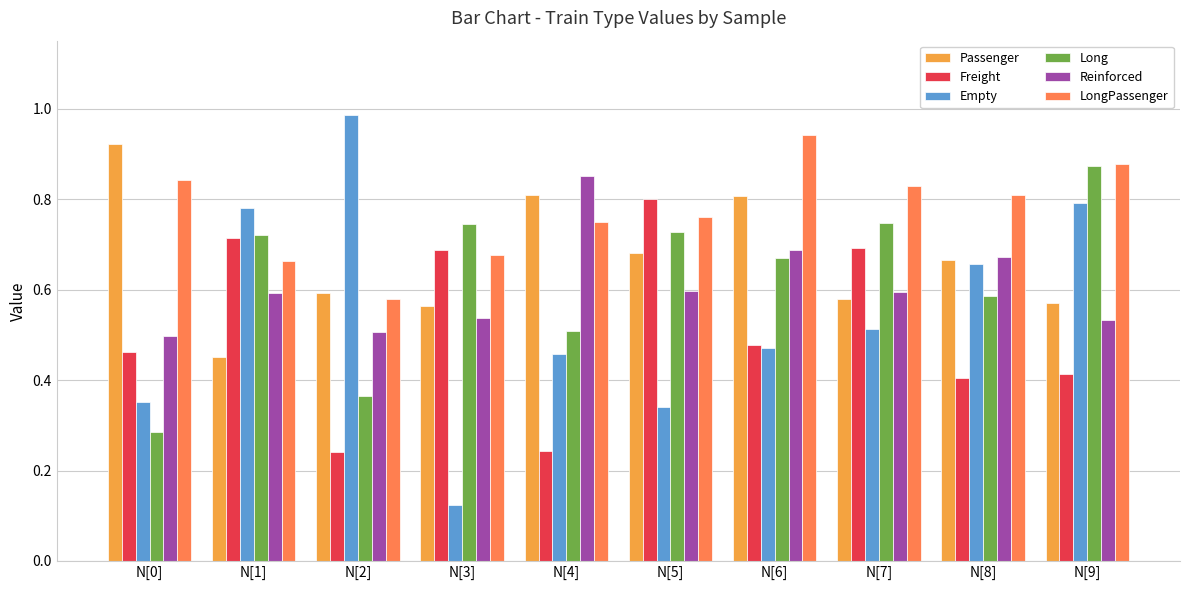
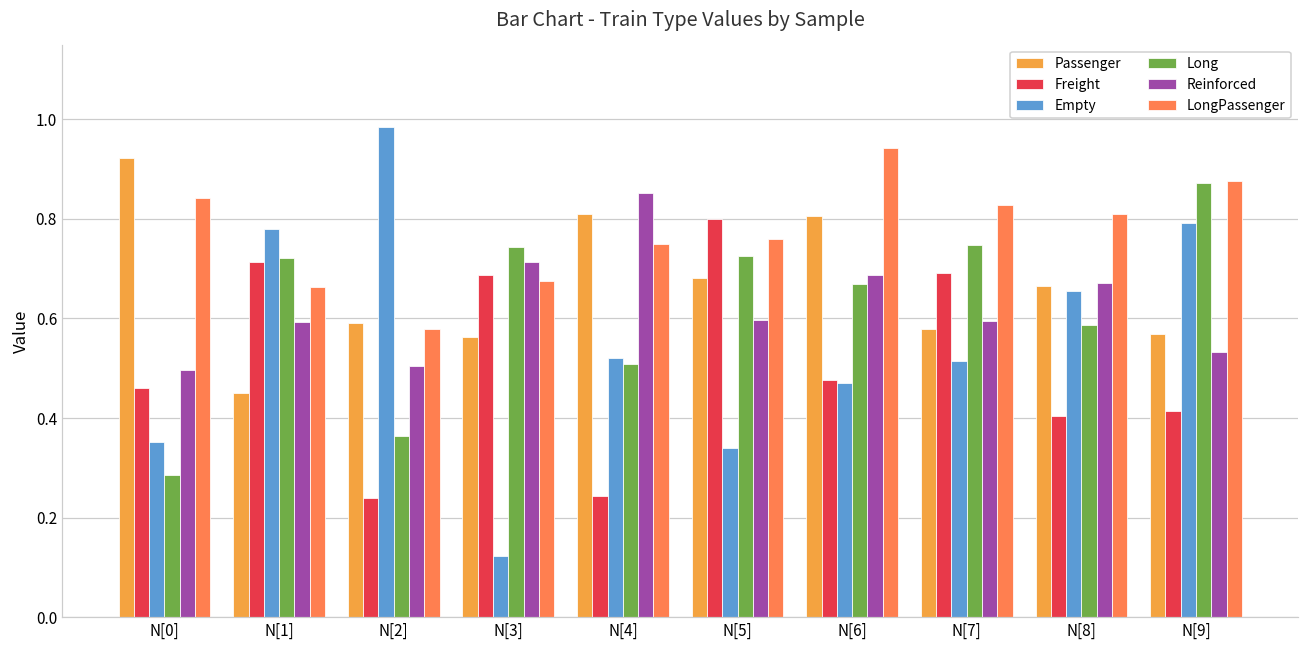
Reinforced, N[3]: 0.54 -> 0.71
Empty, N[4]: 0.46 -> 0.52
